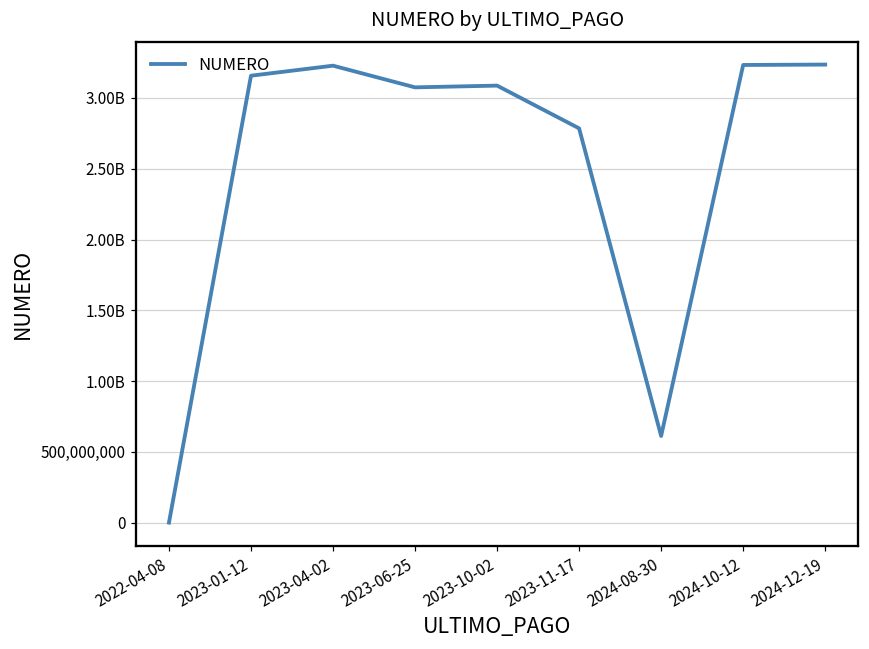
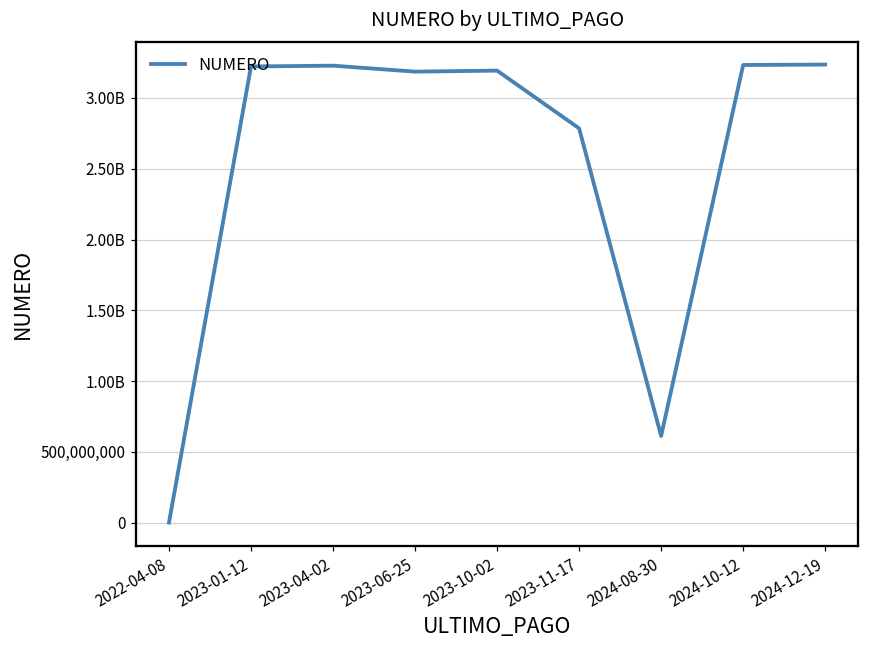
2023-01-12: 3,160,000,000 -> 3,220,000,000
2023-06-25: 3,070,000,000 -> 3,190,000,000
2023-10-02: 3,090,000,000 -> 3,190,000,000
